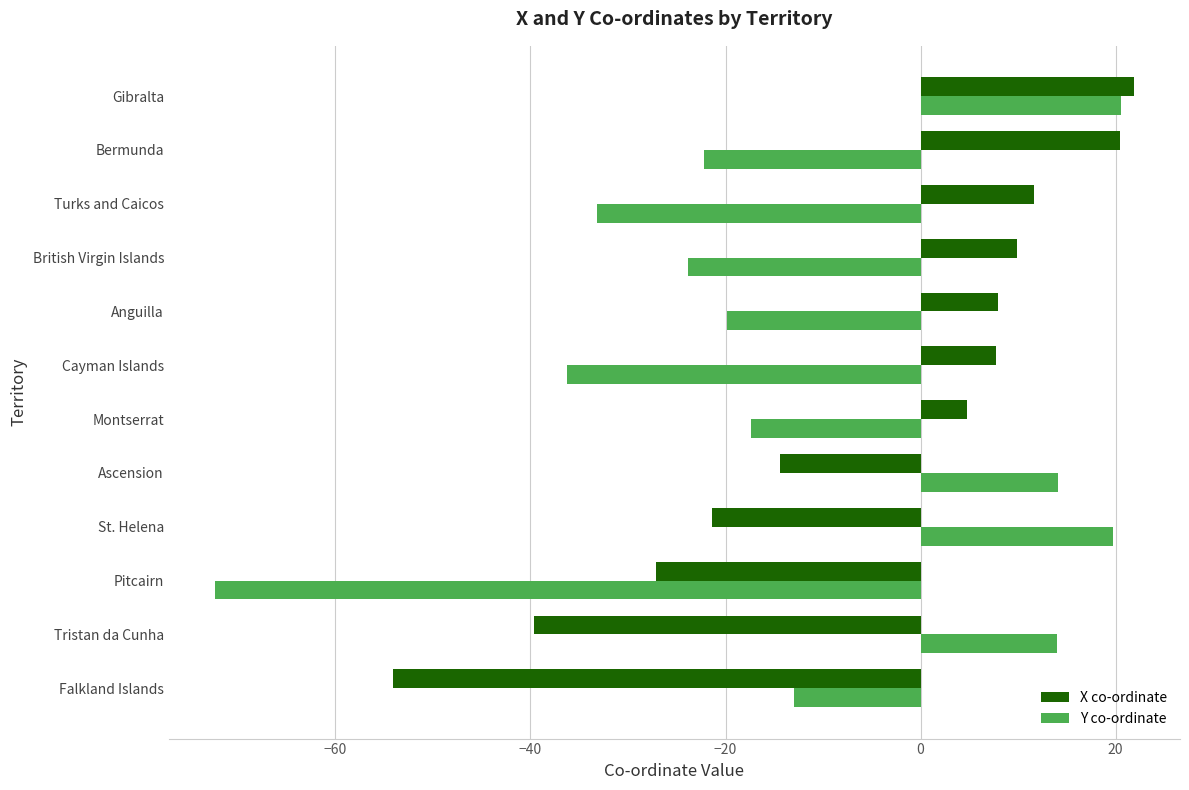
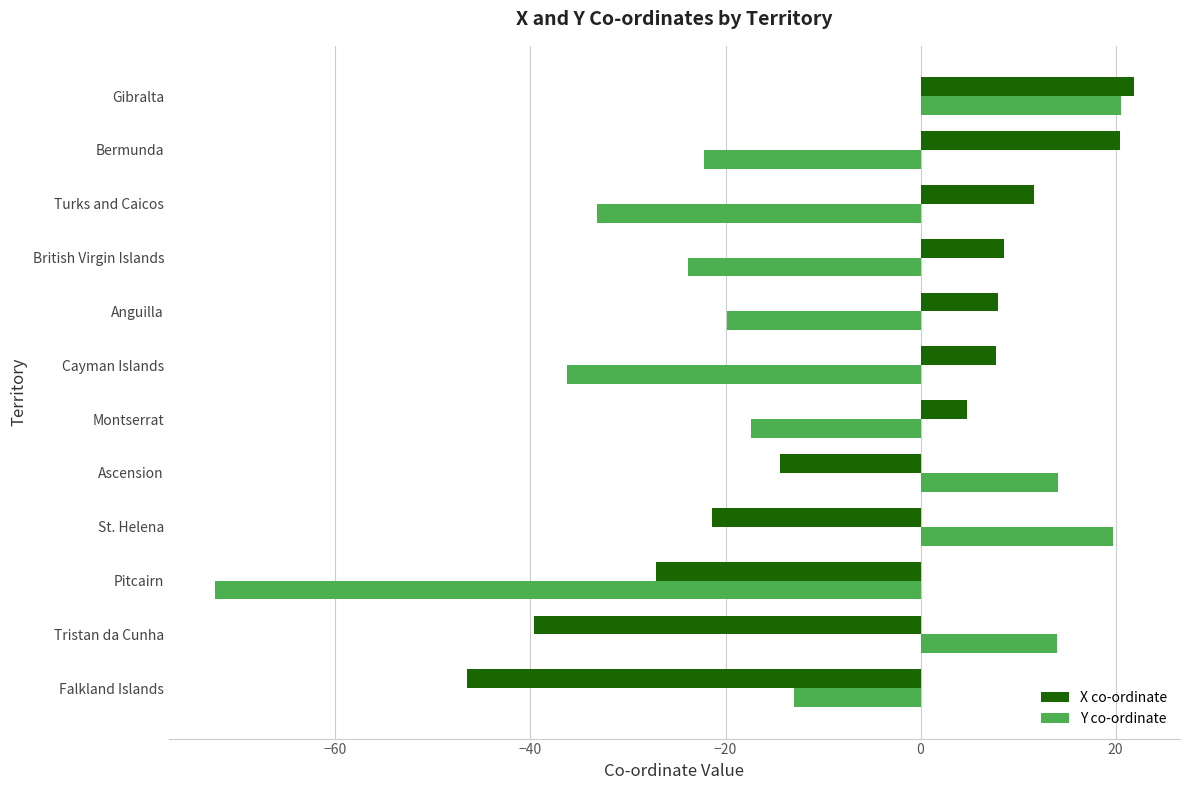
X co-ordinate, British Virgin Islands: 10 -> 9
X co-ordinate, Falkland Islands: -54 -> -46
